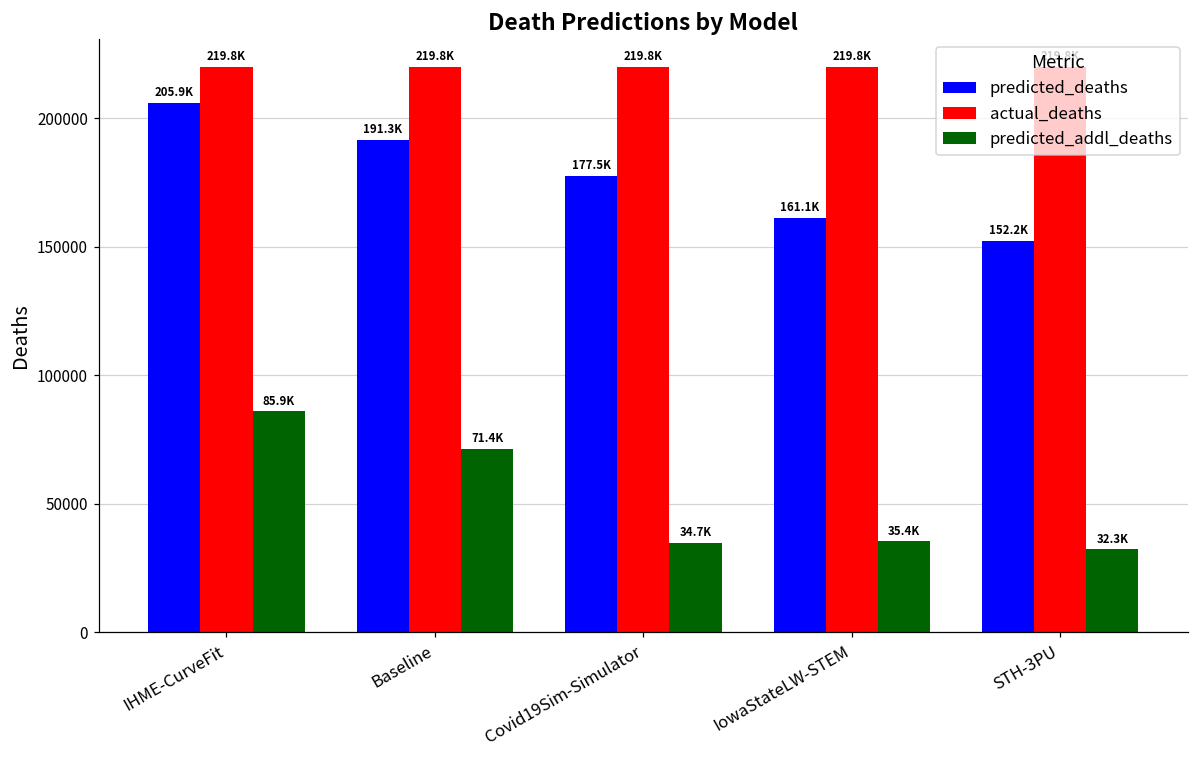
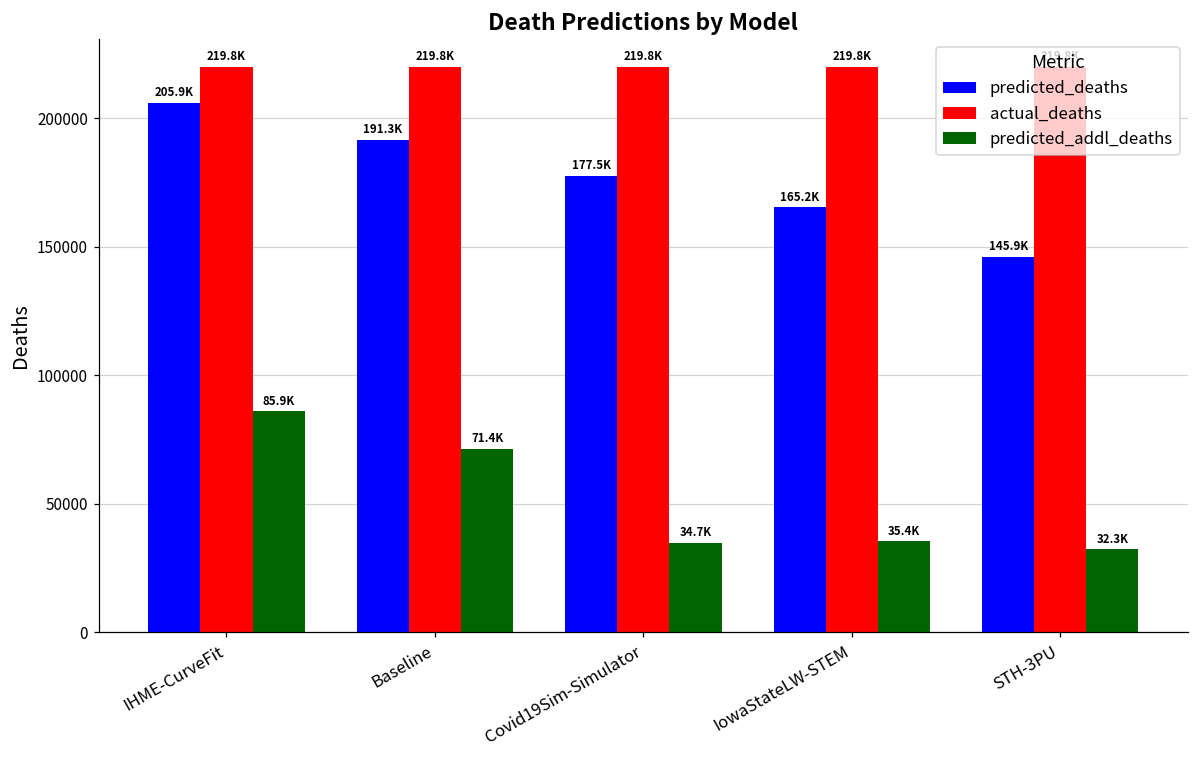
predicted_deaths, IowaStateLW-STEM: 161.1K -> 165.2K
predicted_deaths, STH-3PU: 152.2K -> 145.9K
